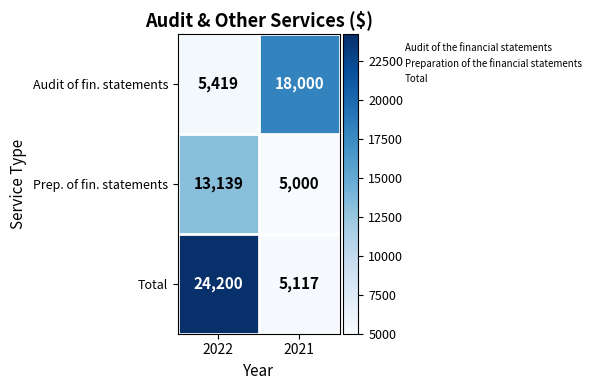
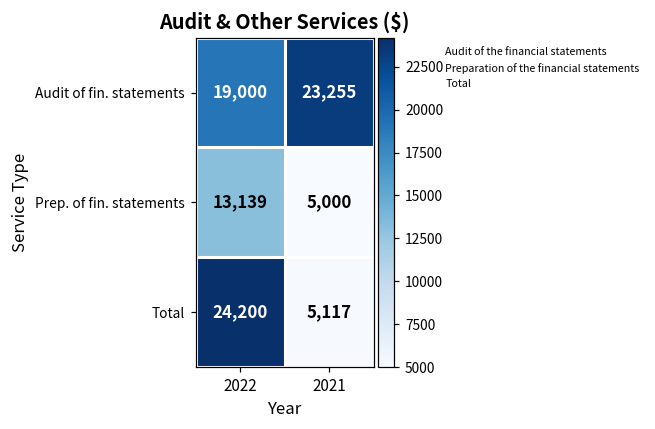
Audit of fin. statements, 2022: 5,419 -> 19,000
Audit of fin. statements, 2021: 18,000 -> 23,255
